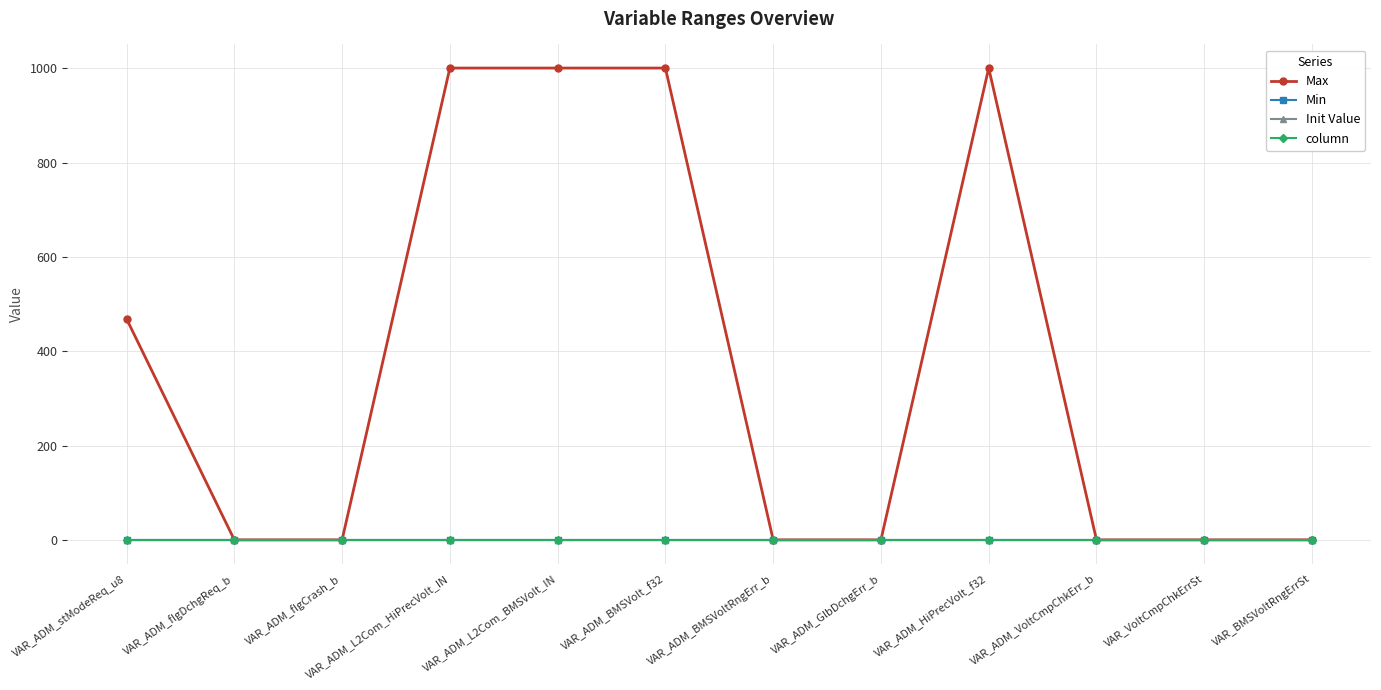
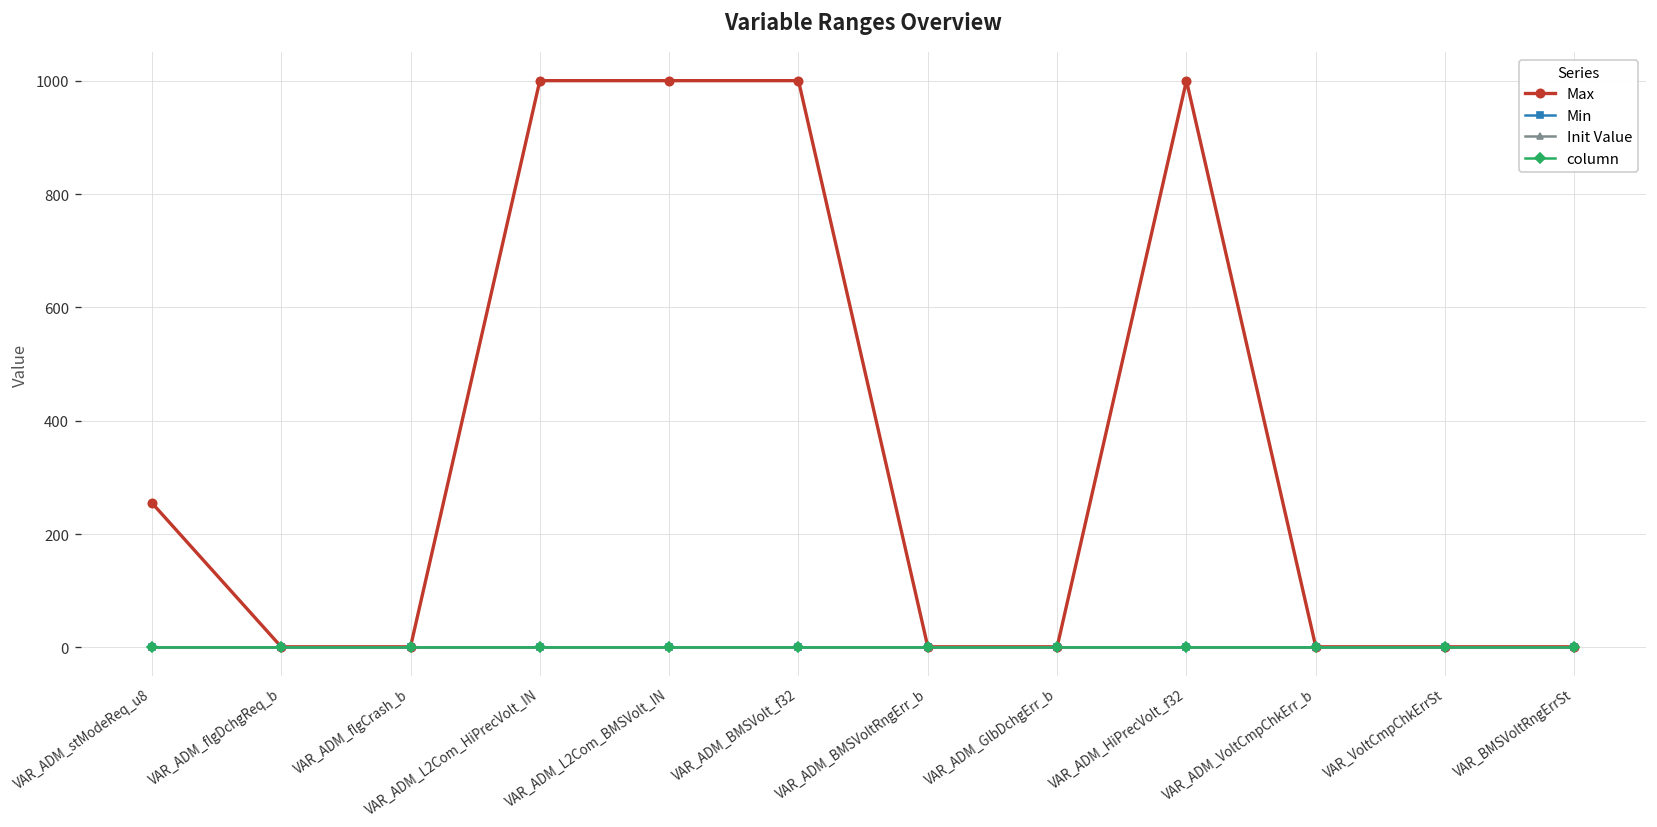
Max, VAR_ADM_stModeReq_u8: 470 -> 260
